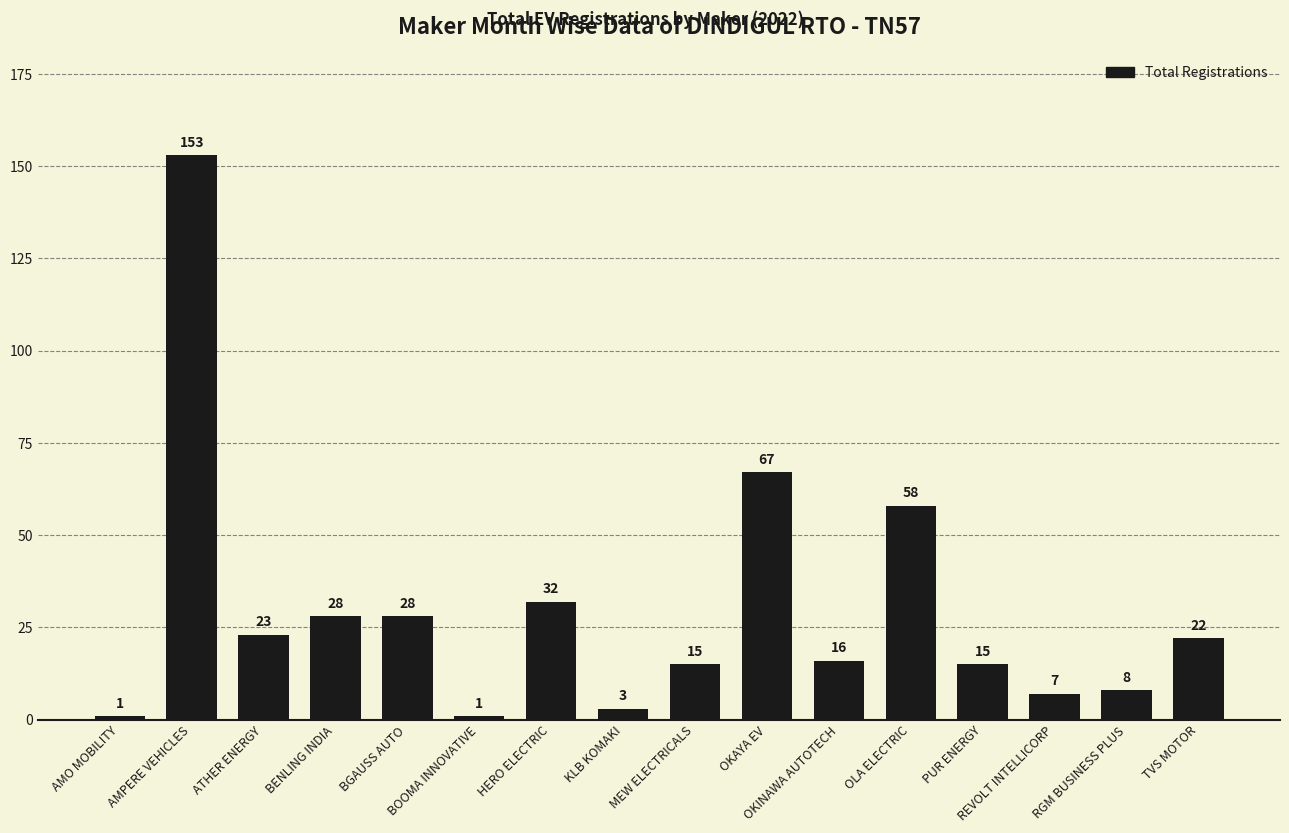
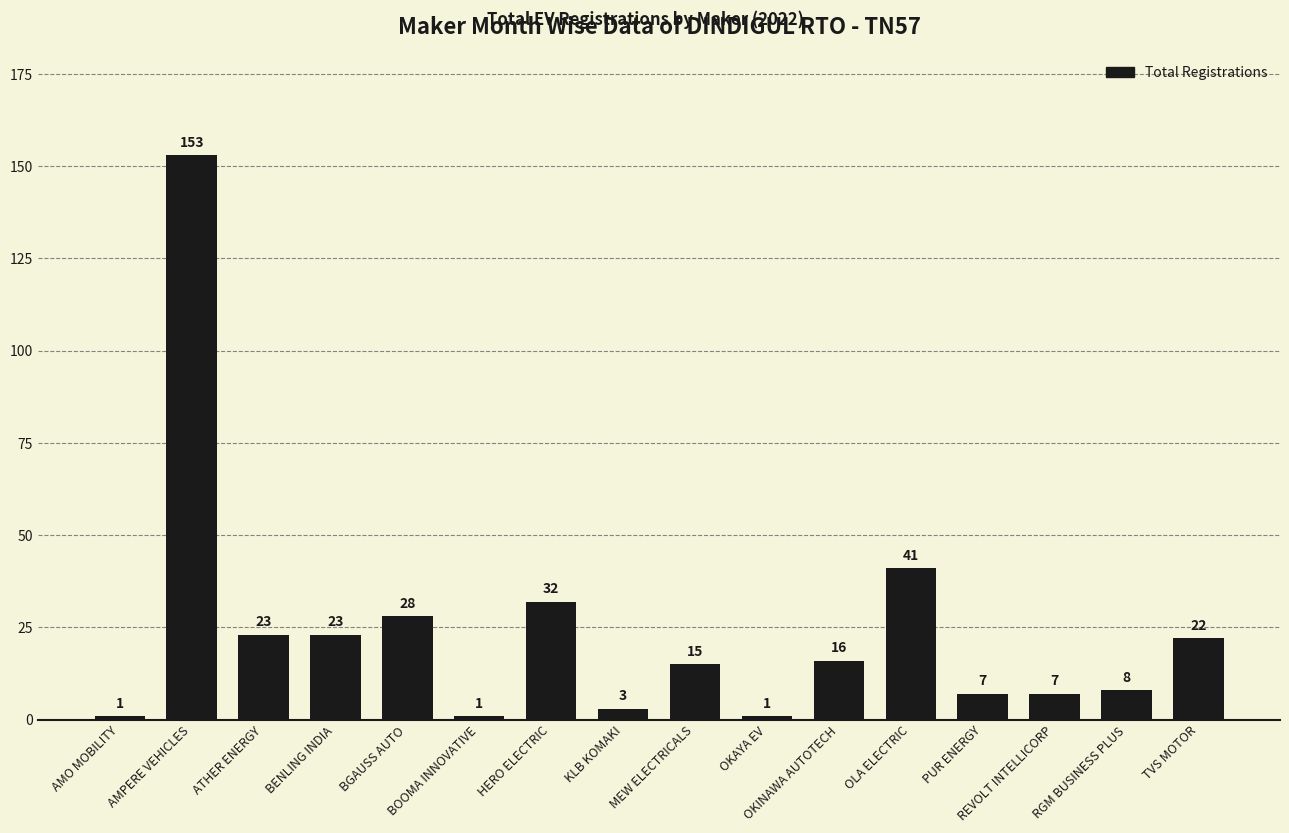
BENLING INDIA: 28 -> 23
OKAYA EV: 67 -> 1
OLA ELECTRIC: 58 -> 41
PUR ENERGY: 15 -> 7
